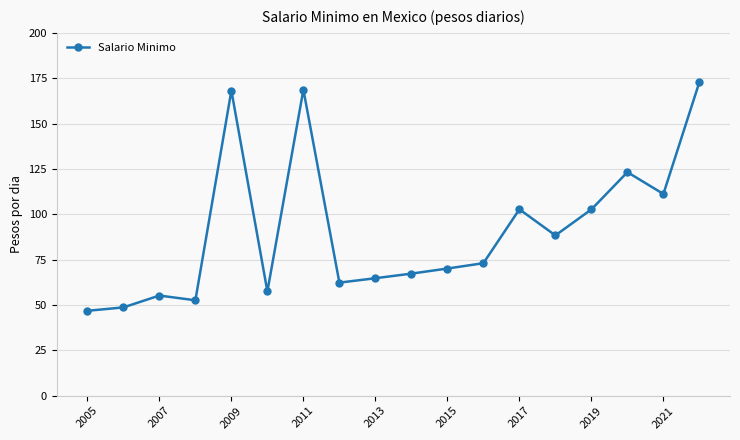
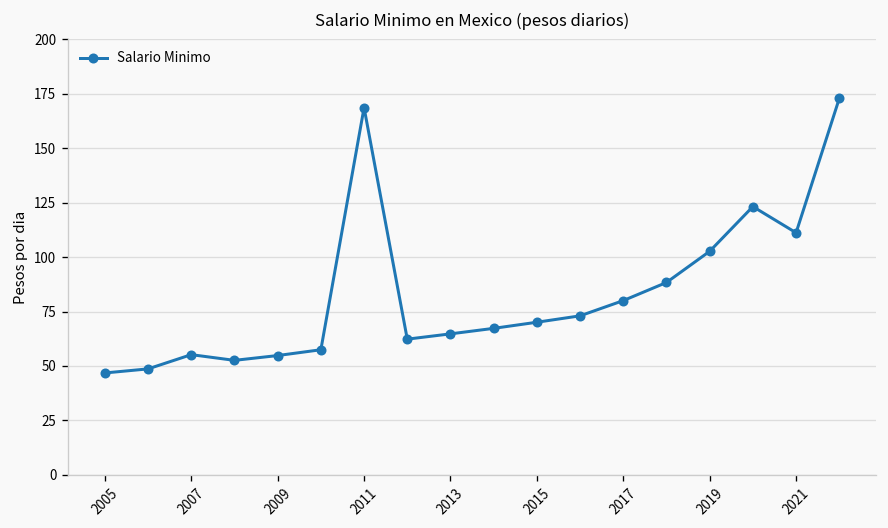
2009: 168 -> 55
2017: 103 -> 80
